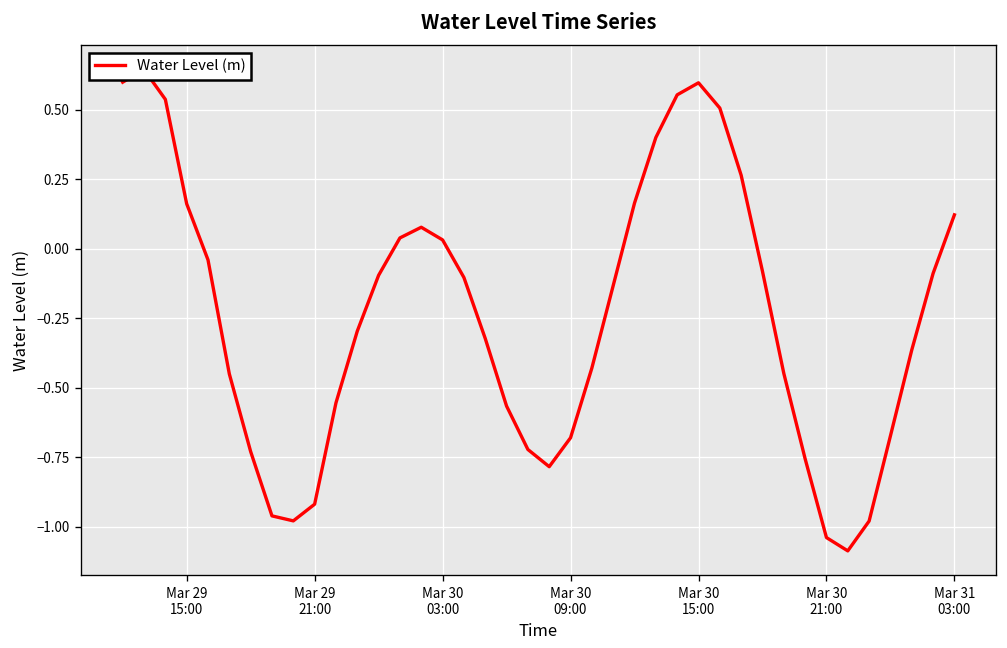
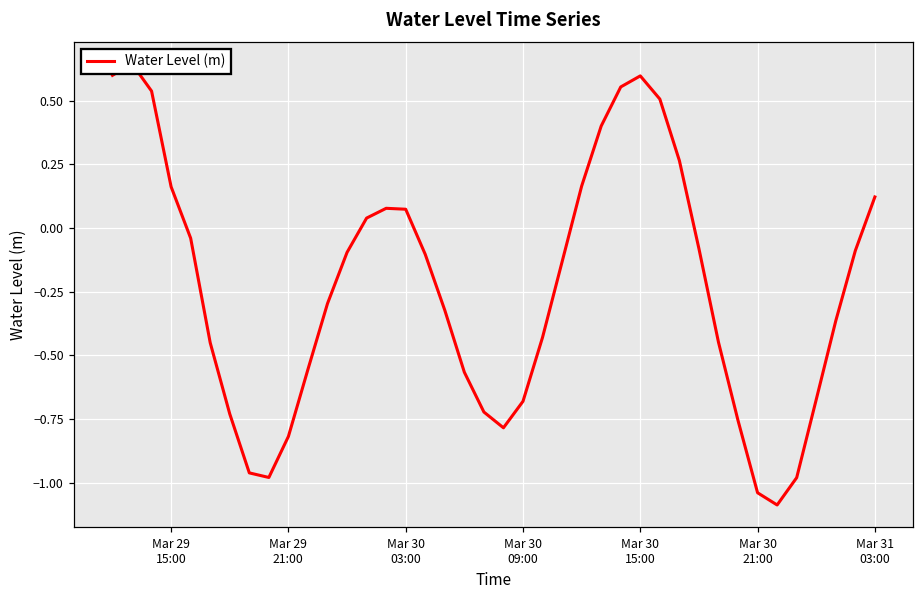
Mar 29 21:00: -0.92 -> -0.82
Mar 30 03:00: 0.03 -> 0.07
